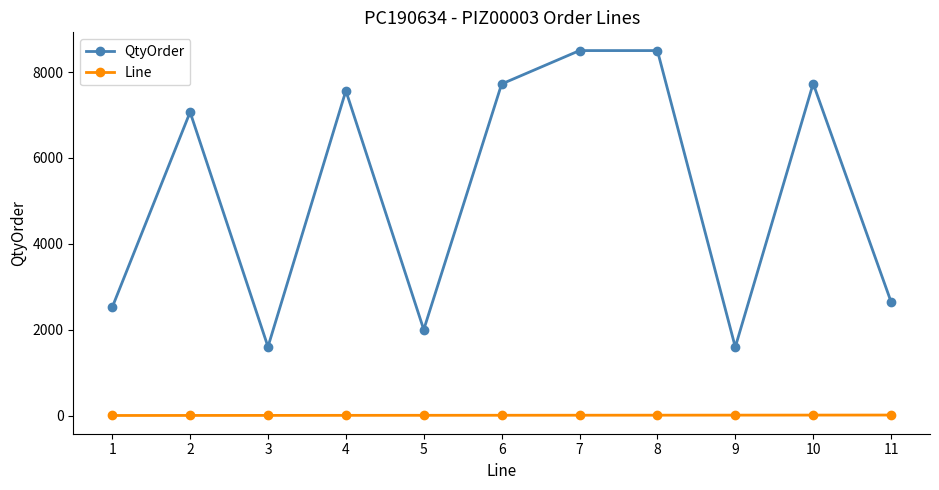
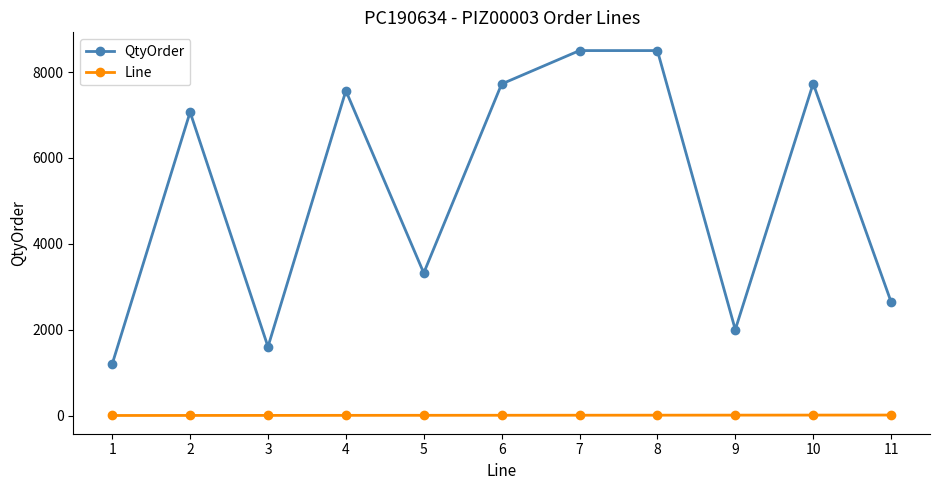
QtyOrder, 1: 2500 -> 1200
QtyOrder, 5: 2000 -> 3300
QtyOrder, 9: 1600 -> 2000
